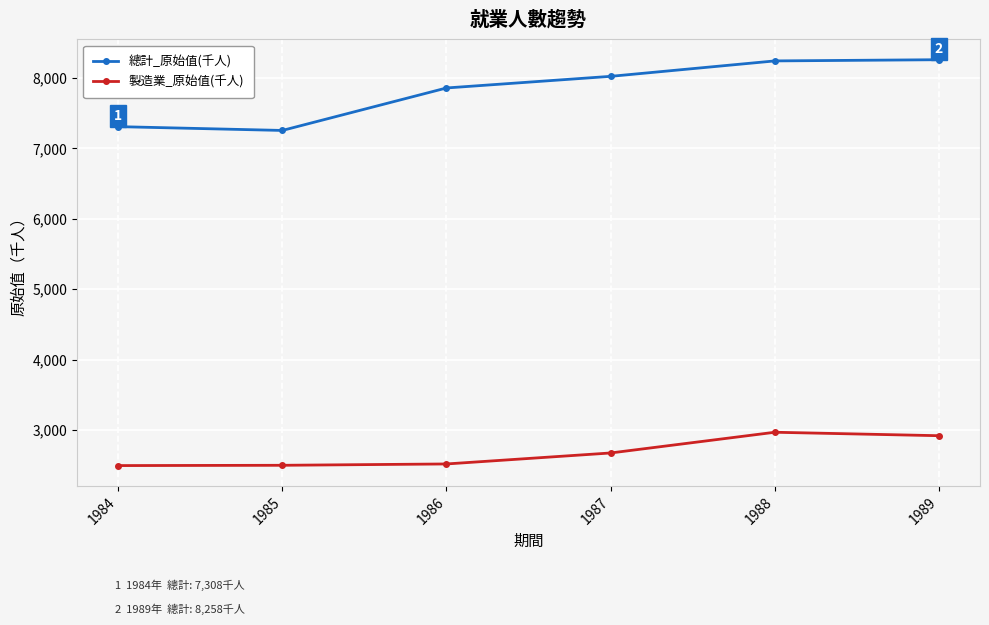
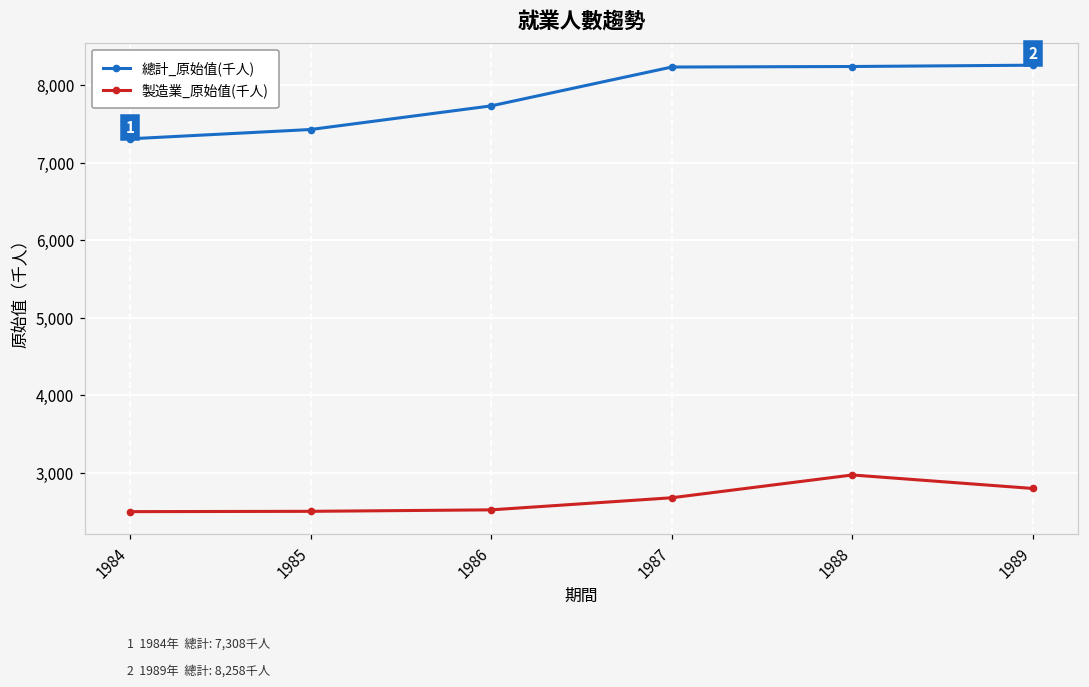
總計_原始值(千人), 1985: 7,300 -> 7,400
總計_原始值(千人), 1986: 7,900 -> 7,700
總計_原始值(千人), 1987: 8,000 -> 8,200
製造業_原始值(千人), 1989: 2,900 -> 2,800
